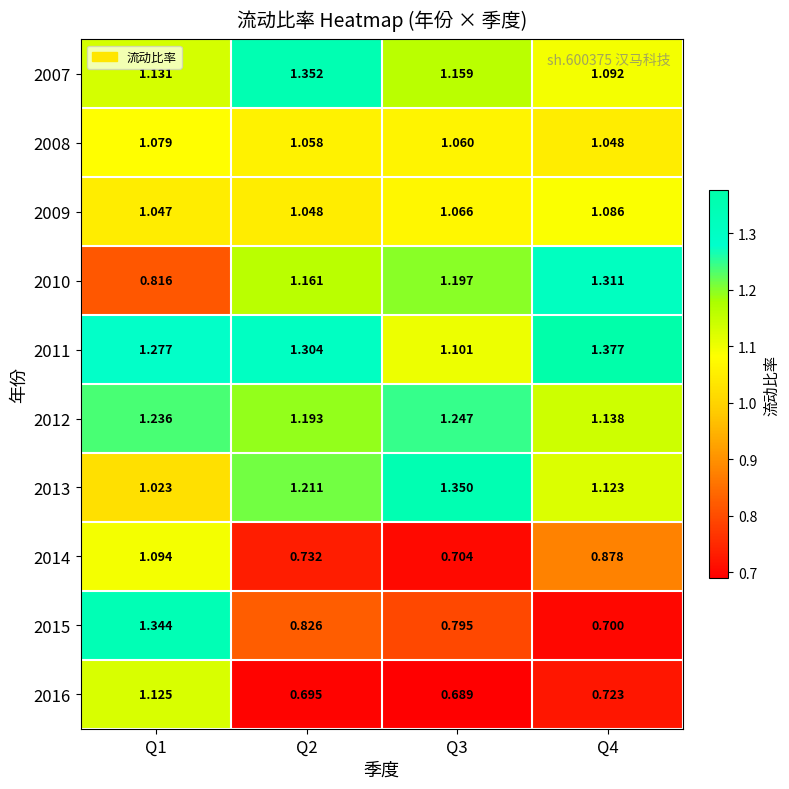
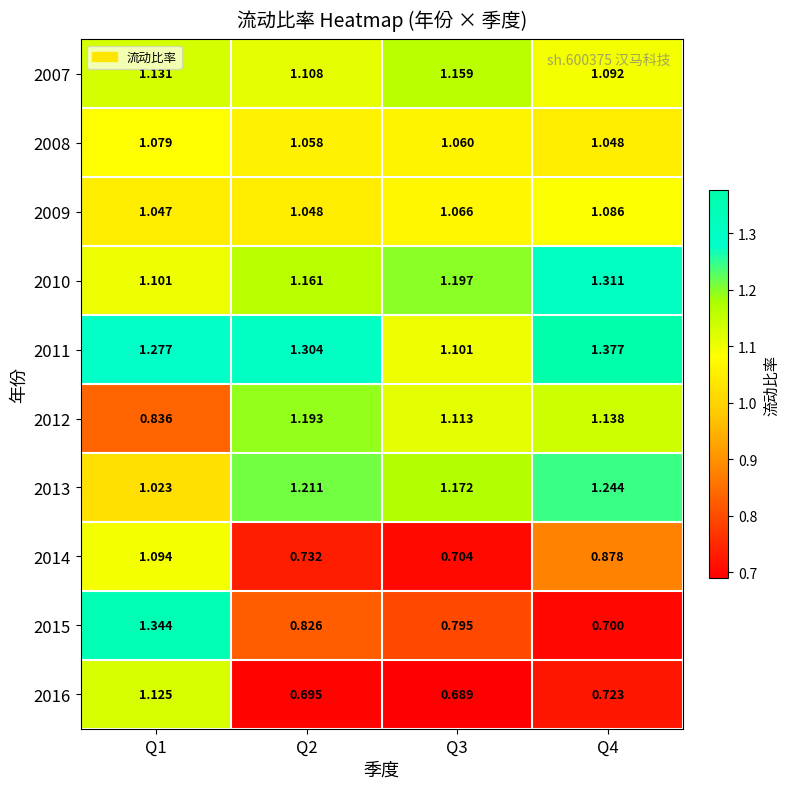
2007, Q2: 1.352 -> 1.108
2010, Q1: 0.816 -> 1.101
2012, Q1: 1.236 -> 0.836
2012, Q3: 1.247 -> 1.113
2013, Q3: 1.350 -> 1.172
2013, Q4: 1.123 -> 1.244
